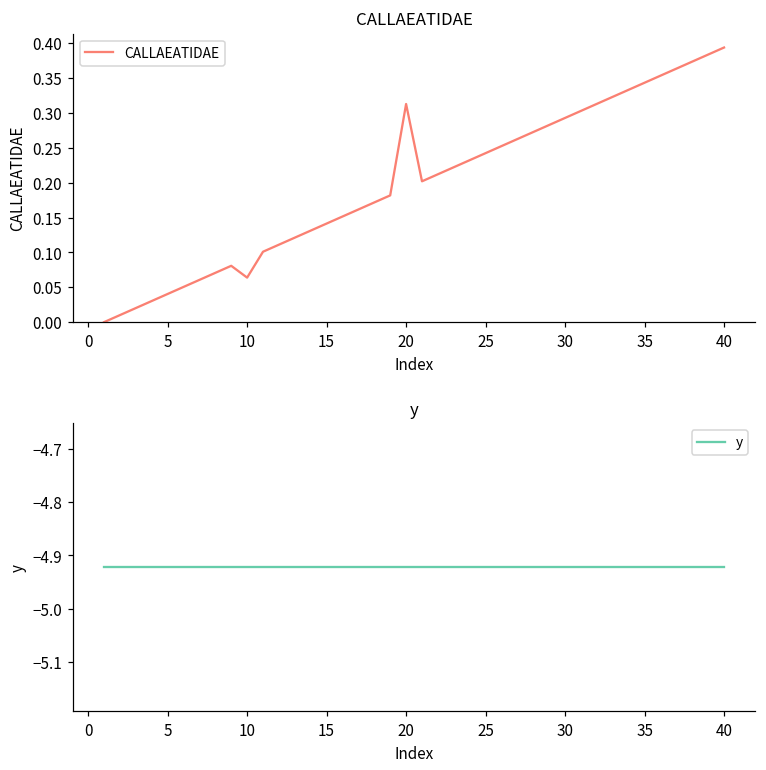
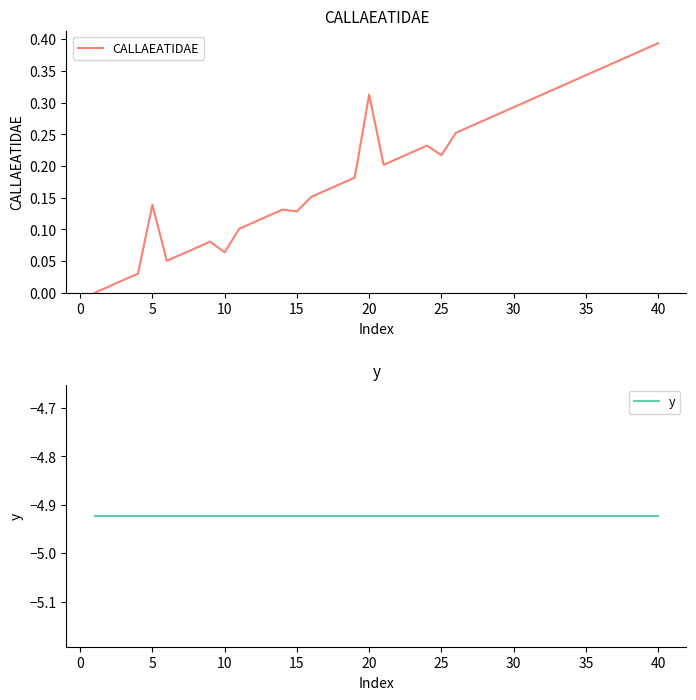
CALLAEATIDAE, 5: 0.04 -> 0.14
CALLAEATIDAE, 15: 0.14 -> 0.13
CALLAEATIDAE, 25: 0.24 -> 0.22
